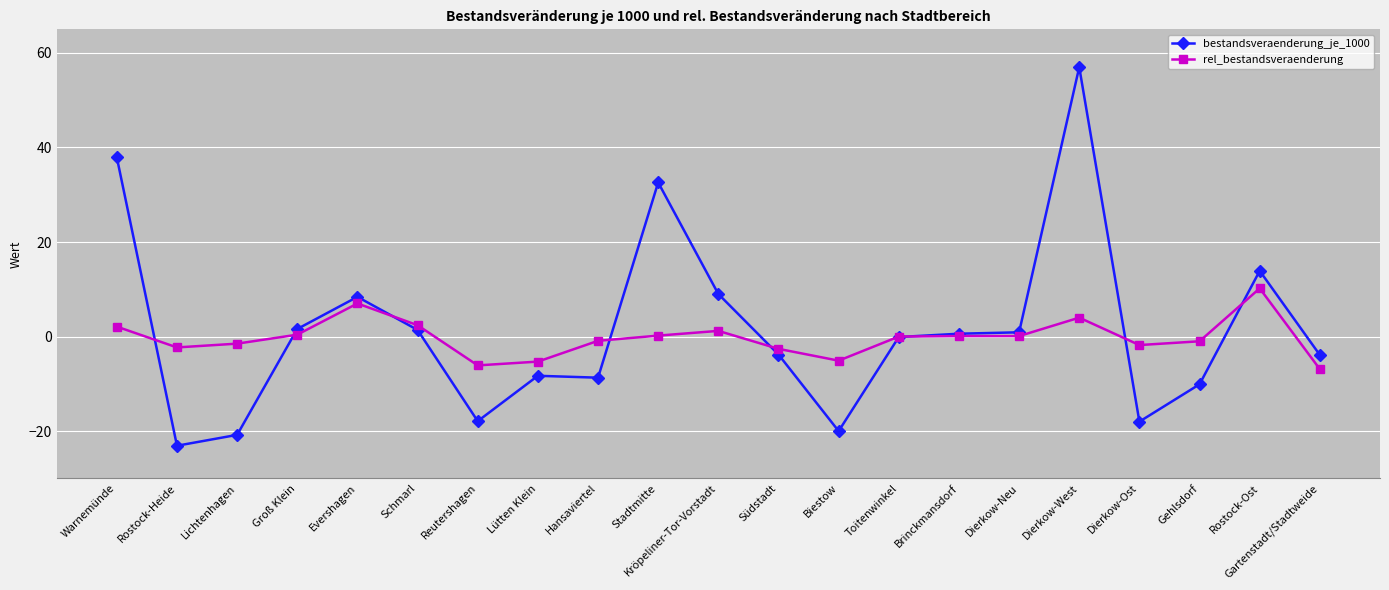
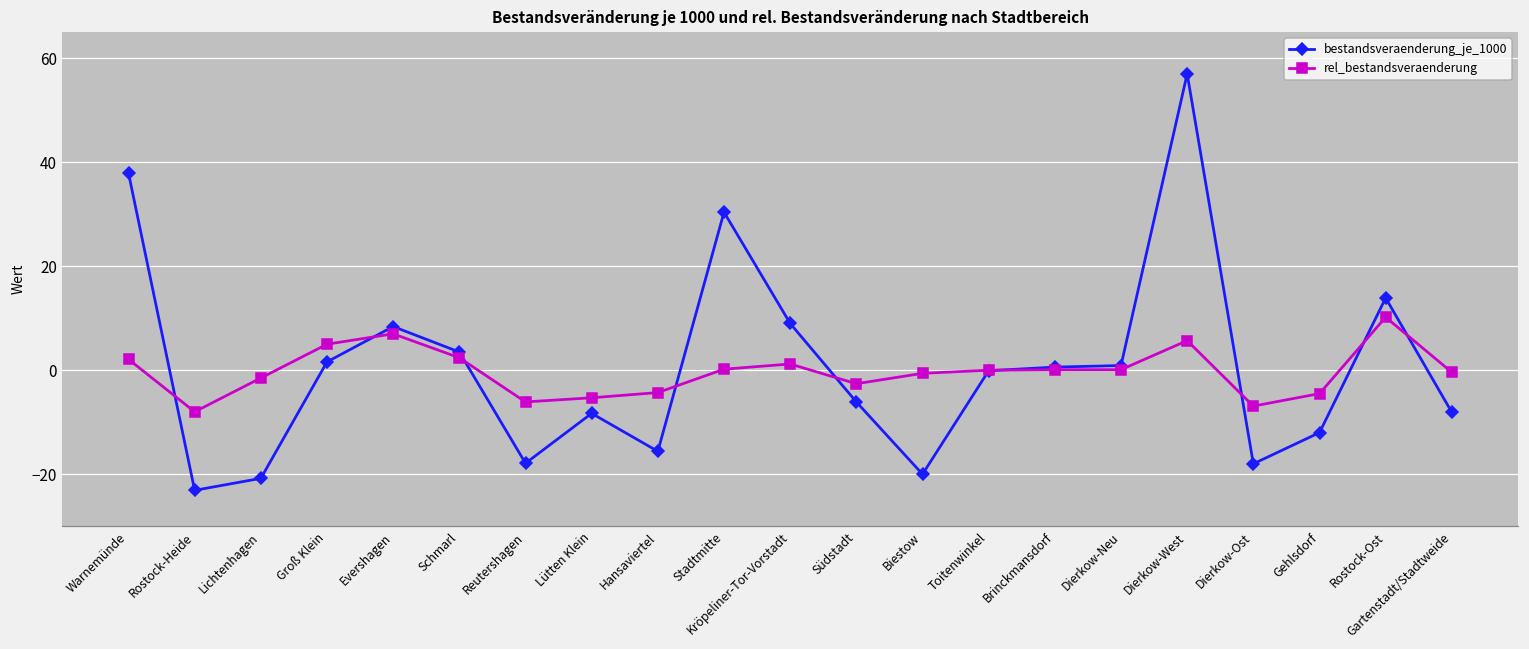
rel_bestandsveraenderung, Rostock-Heide: -2 -> -8
rel_bestandsveraenderung, Groß Klein: 0 -> 5
bestandsveraenderung_je_1000, Schmarl: 1 -> 4
bestandsveraenderung_je_1000, Hansaviertel: -9 -> -16
rel_bestandsveraenderung, Hansaviertel: -1 -> -4
bestandsveraenderung_je_1000, Stadtmitte: 33 -> 30
bestandsveraenderung_je_1000, Südstadt: -4 -> -6
rel_bestandsveraenderung, Biestow: -5 -> -1
rel_bestandsveraenderung, Dierkow-West: 4 -> 6
rel_bestandsveraenderung, Dierkow-Ost: -2 -> -7
bestandsveraenderung_je_1000, Gehlsdorf: -10 -> -12
rel_bestandsveraenderung, Gehlsdorf: -1 -> -5
bestandsveraenderung_je_1000, Gartenstadt/Stadtweide: -4 -> -8
rel_bestandsveraenderung, Gartenstadt/Stadtweide: -7 -> 0
